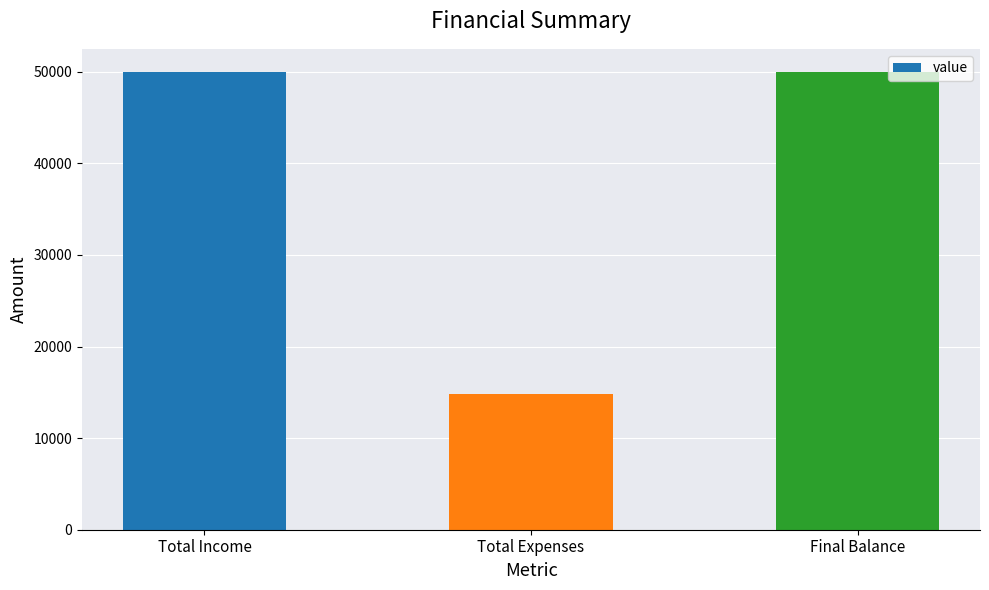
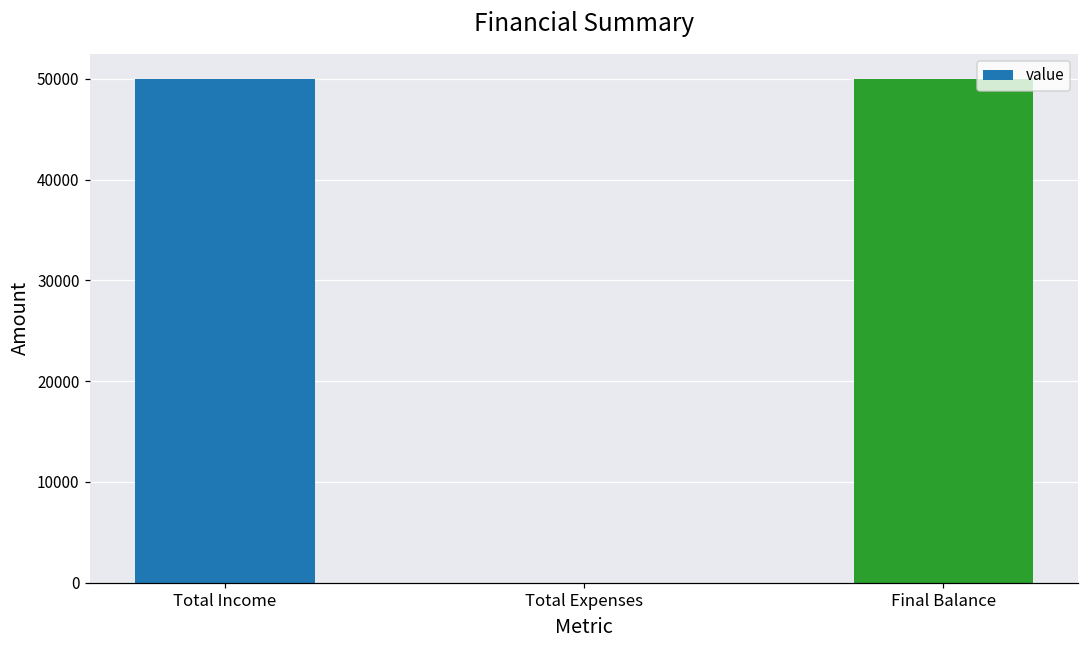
Total Expenses: 15000 -> 0
